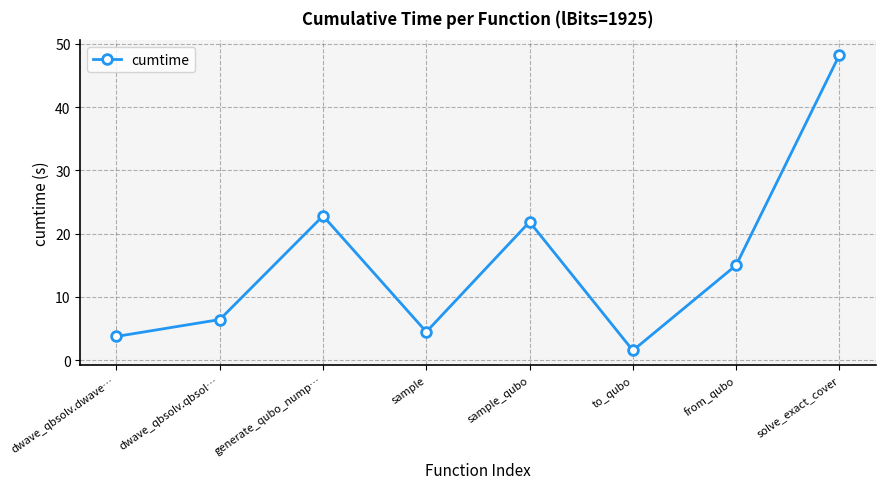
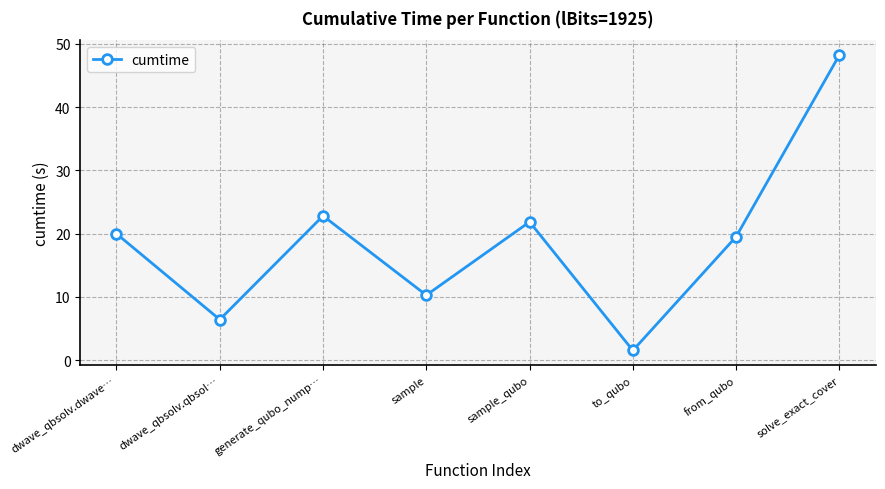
dwave_qbsolv.dwave…: 4 -> 20
sample: 4 -> 10
from_qubo: 15 -> 20
